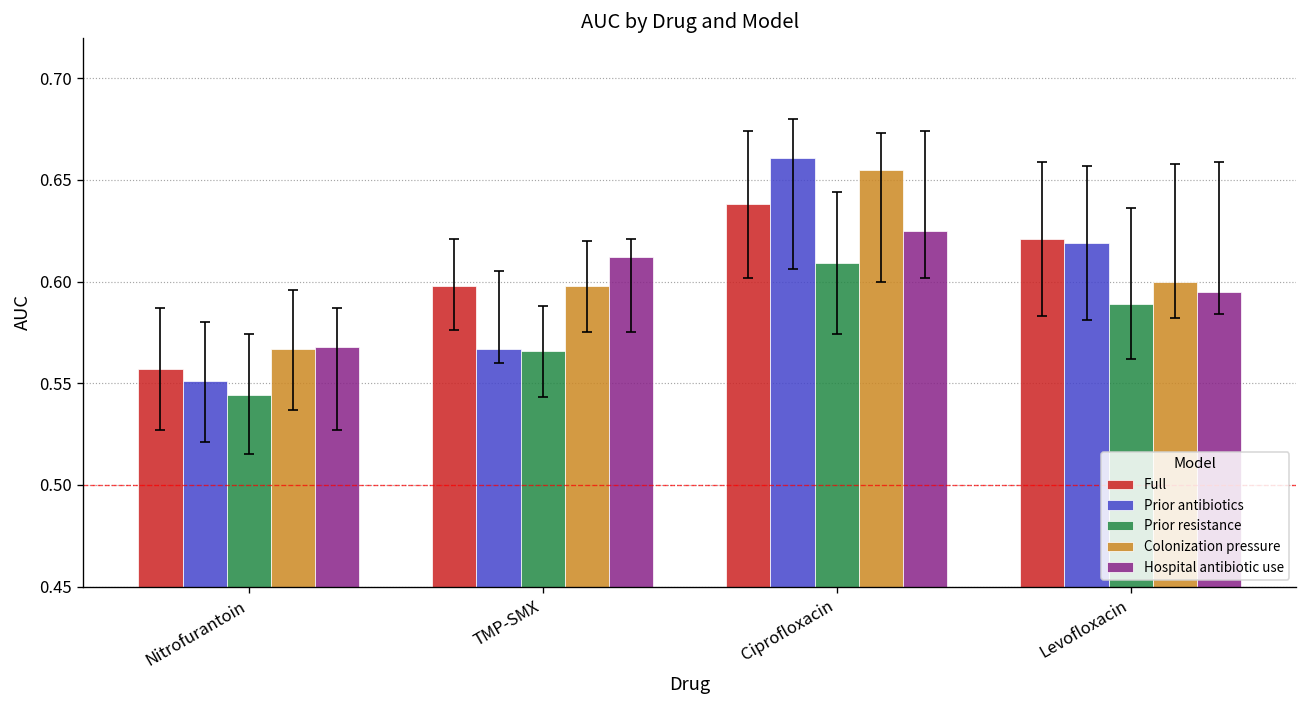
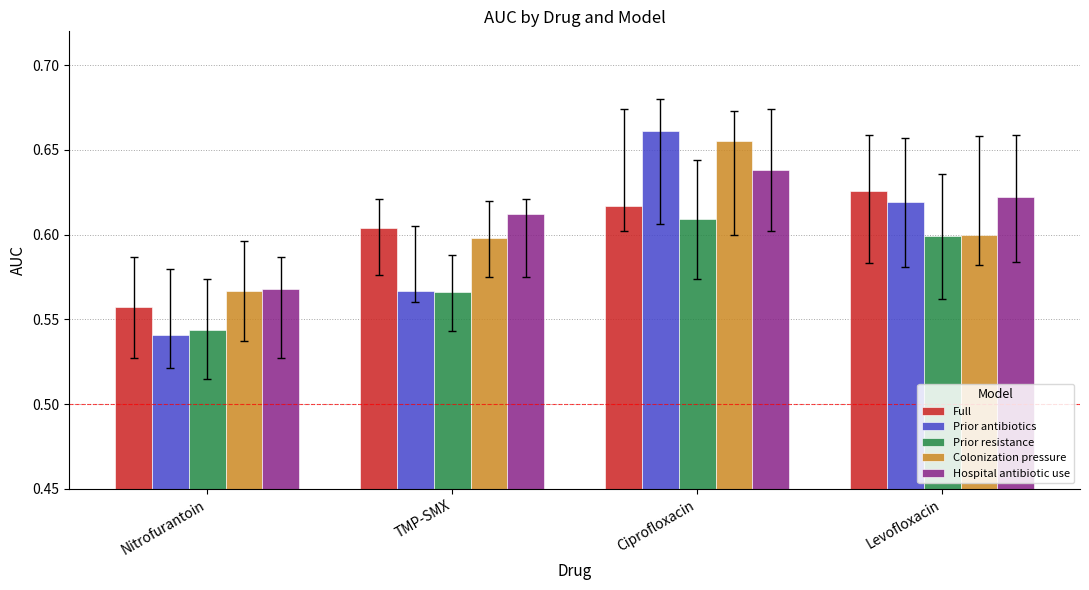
Prior antibiotics, Nitrofurantoin: 0.551 -> 0.541
Full, TMP-SMX: 0.598 -> 0.604
Full, Ciprofloxacin: 0.638 -> 0.617
Hospital antibiotic use, Ciprofloxacin: 0.625 -> 0.638
Full, Levofloxacin: 0.621 -> 0.626
Prior resistance, Levofloxacin: 0.589 -> 0.599
Hospital antibiotic use, Levofloxacin: 0.595 -> 0.622
